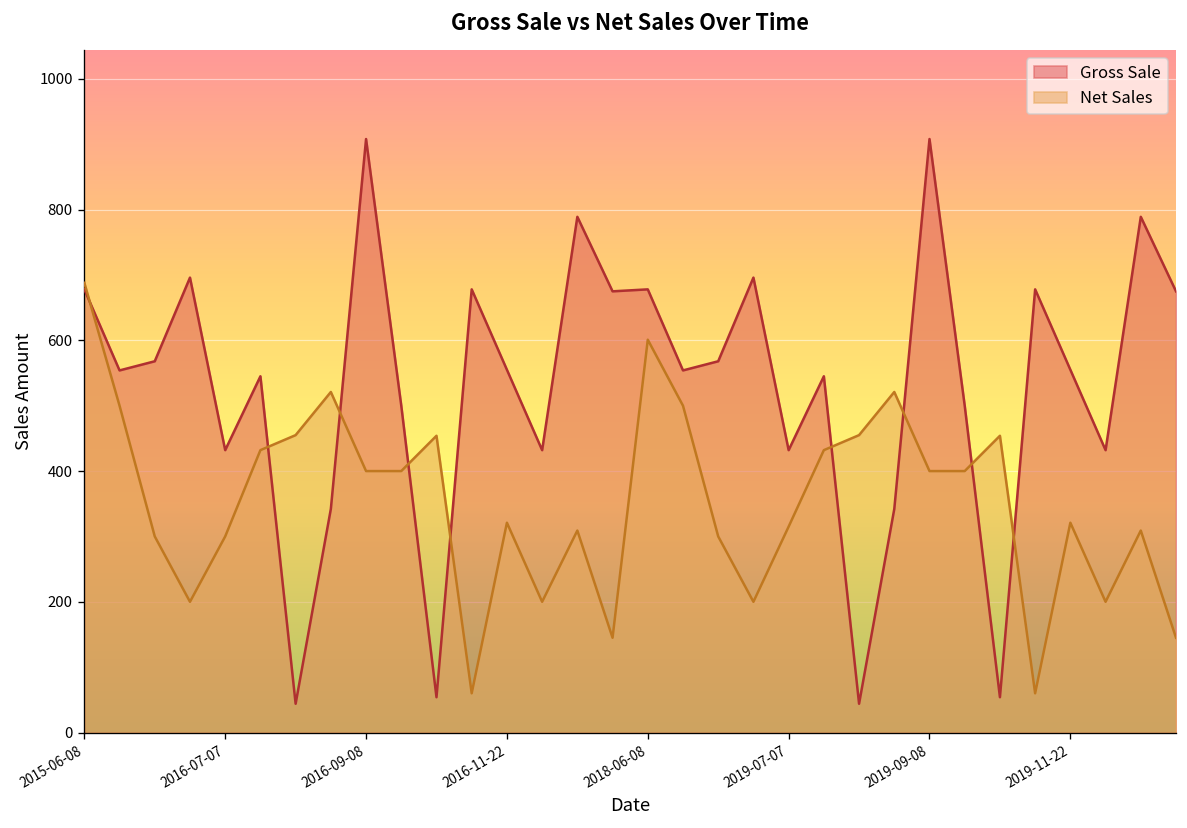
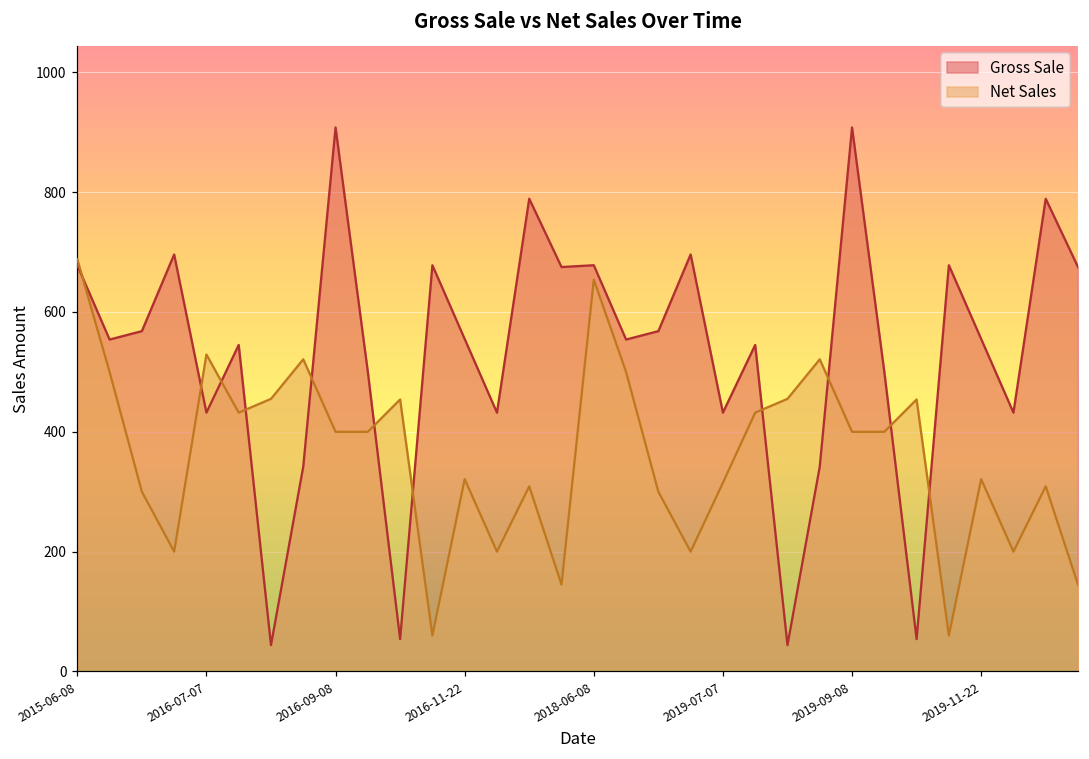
Net Sales, 2016-07-07: 300 -> 530
Net Sales, 2018-06-08: 600 -> 650
